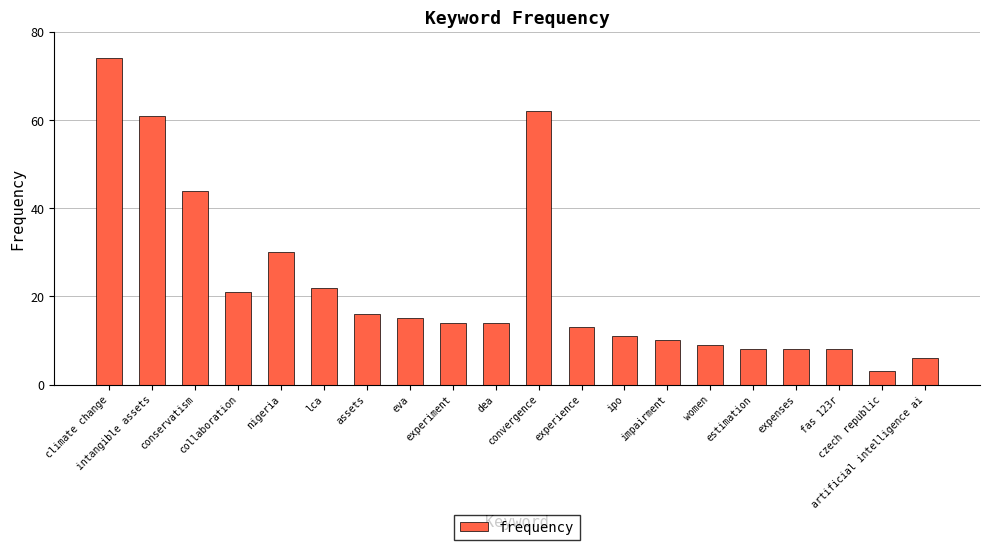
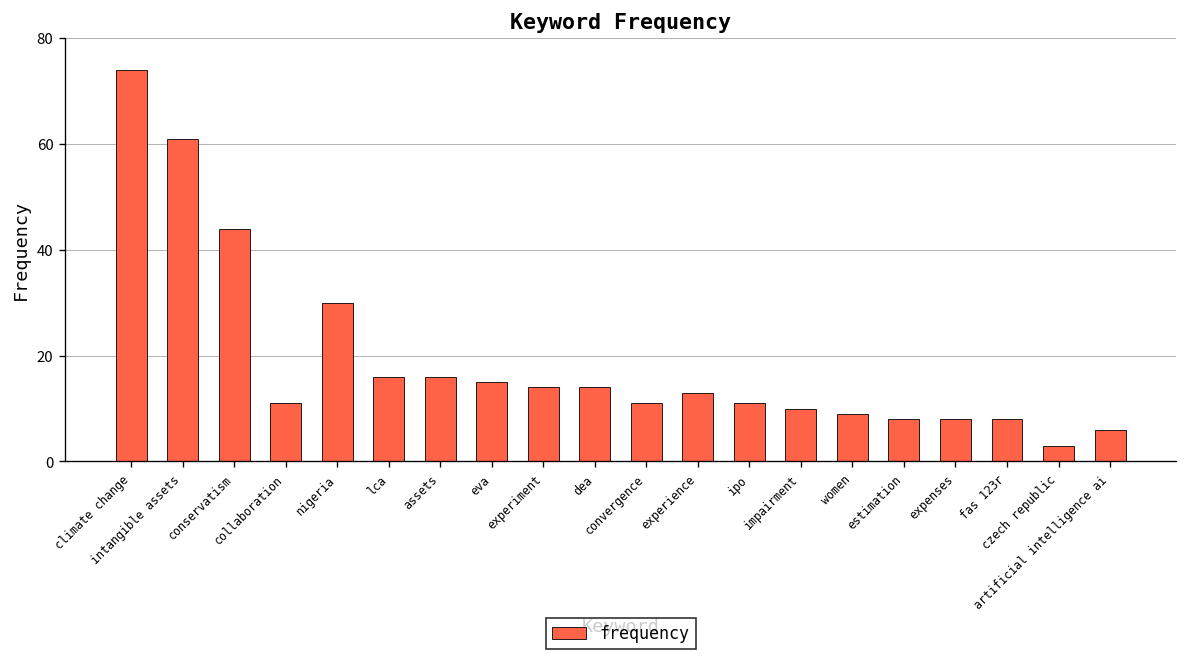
collaboration: 21 -> 11
lca: 22 -> 16
convergence: 62 -> 11
